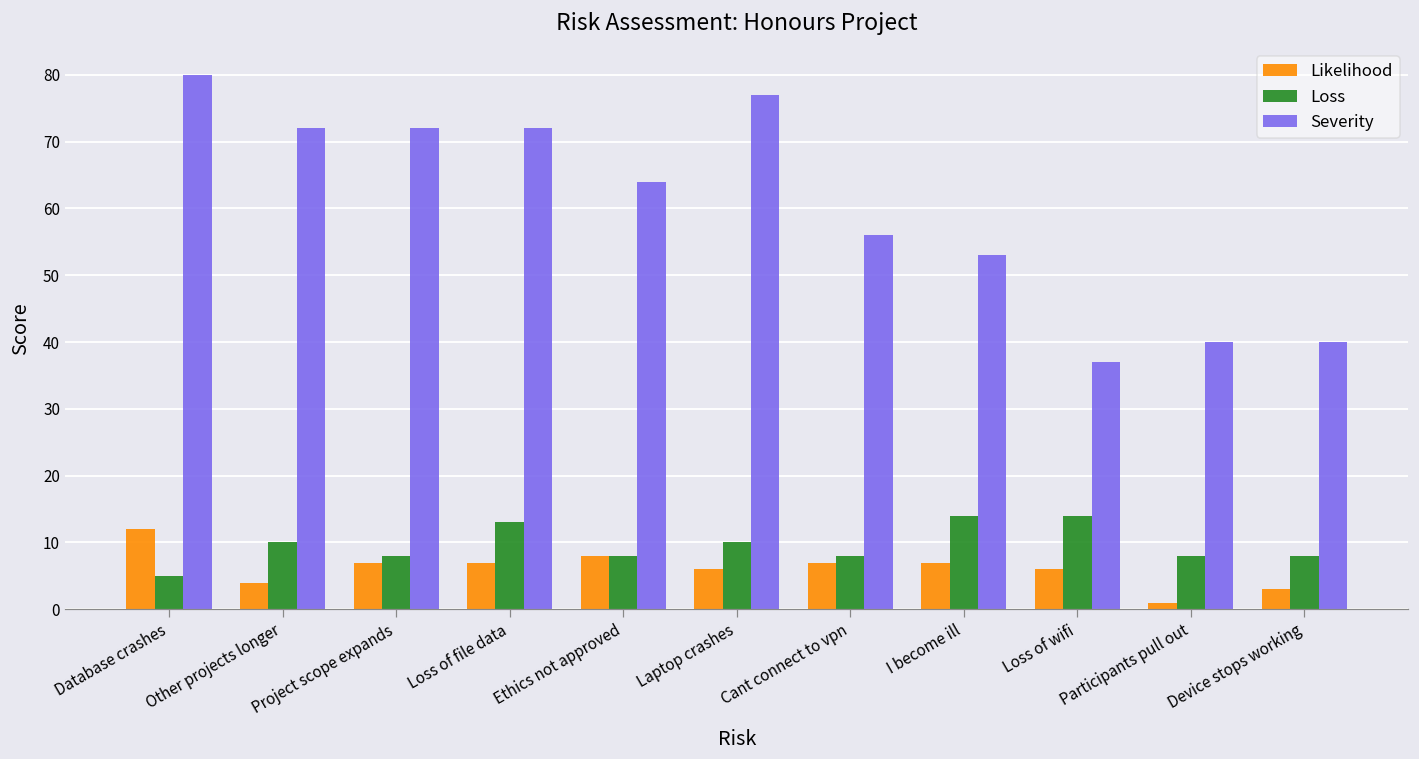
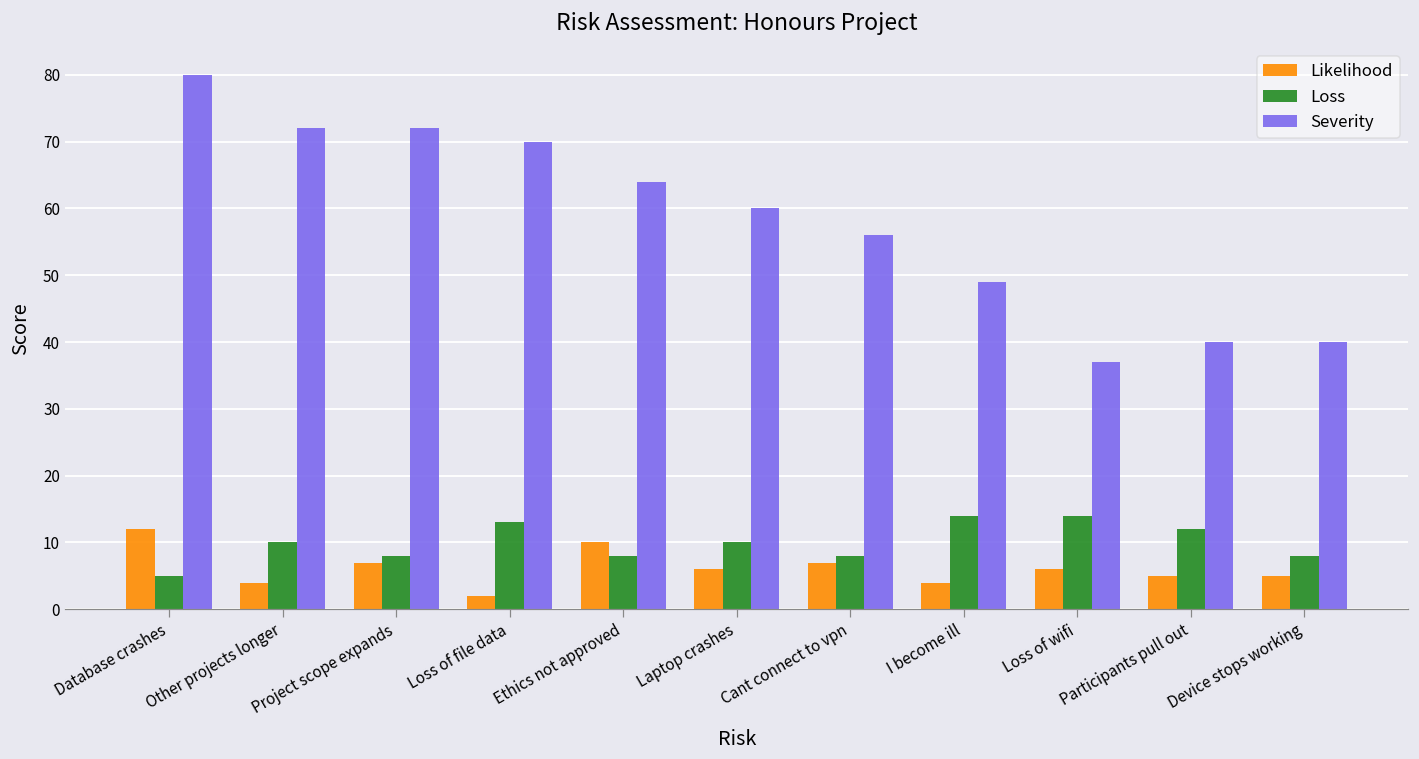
Likelihood, Loss of file data: 7 -> 2
Severity, Loss of file data: 72 -> 70
Likelihood, Ethics not approved: 8 -> 10
Severity, Laptop crashes: 77 -> 60
Likelihood, I become ill: 7 -> 4
Severity, I become ill: 53 -> 49
Likelihood, Participants pull out: 1 -> 5
Loss, Participants pull out: 8 -> 12
Likelihood, Device stops working: 3 -> 5
